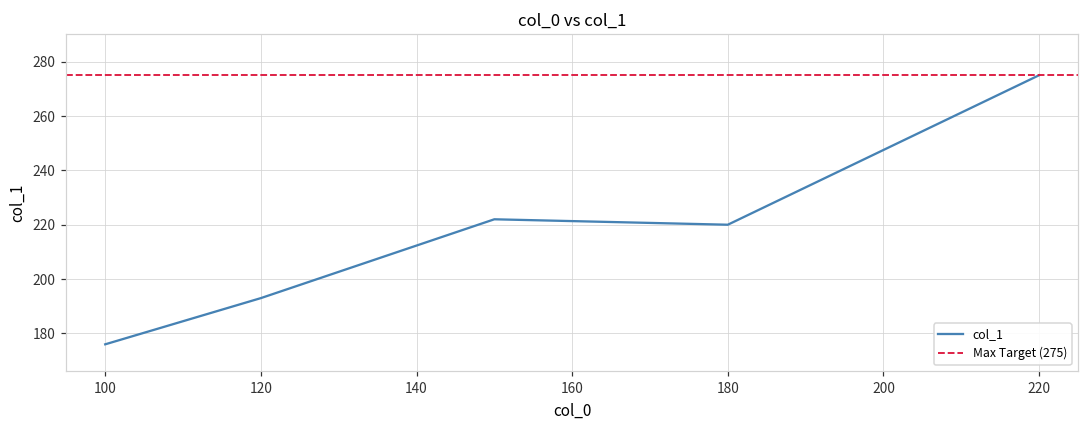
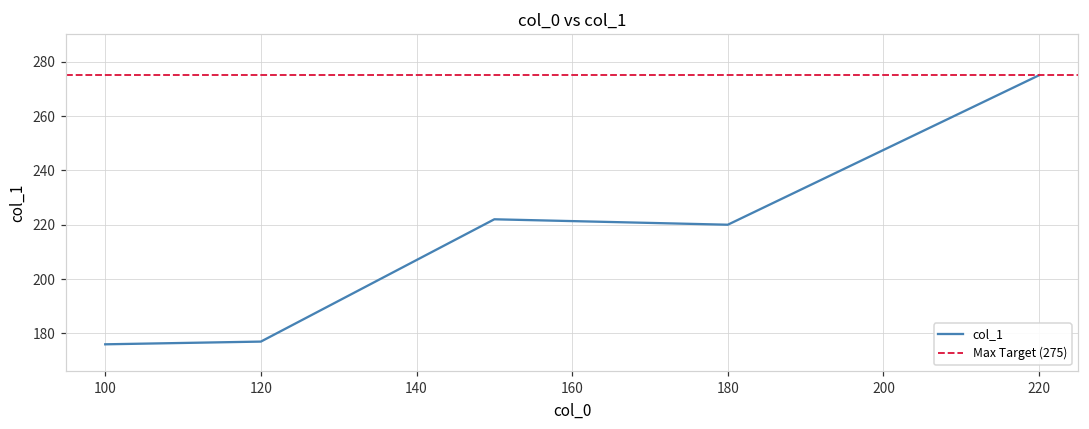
120: 193 -> 177
